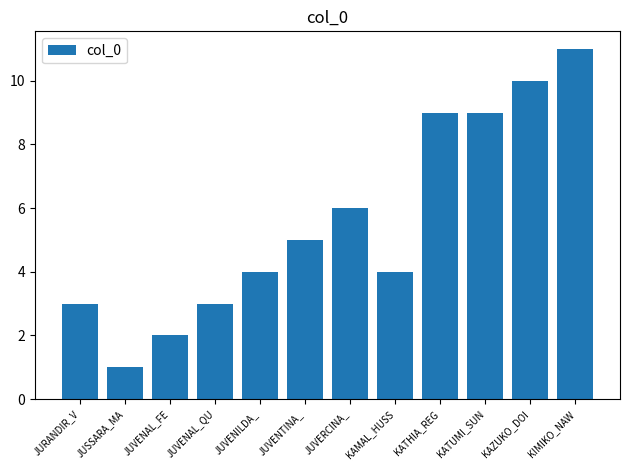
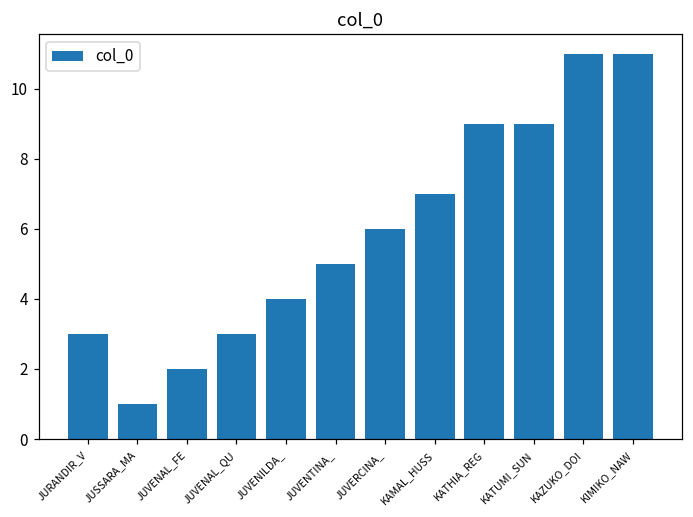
KAMAL_HUSS: 4 -> 7
KAZUKO_DOI: 10 -> 11
